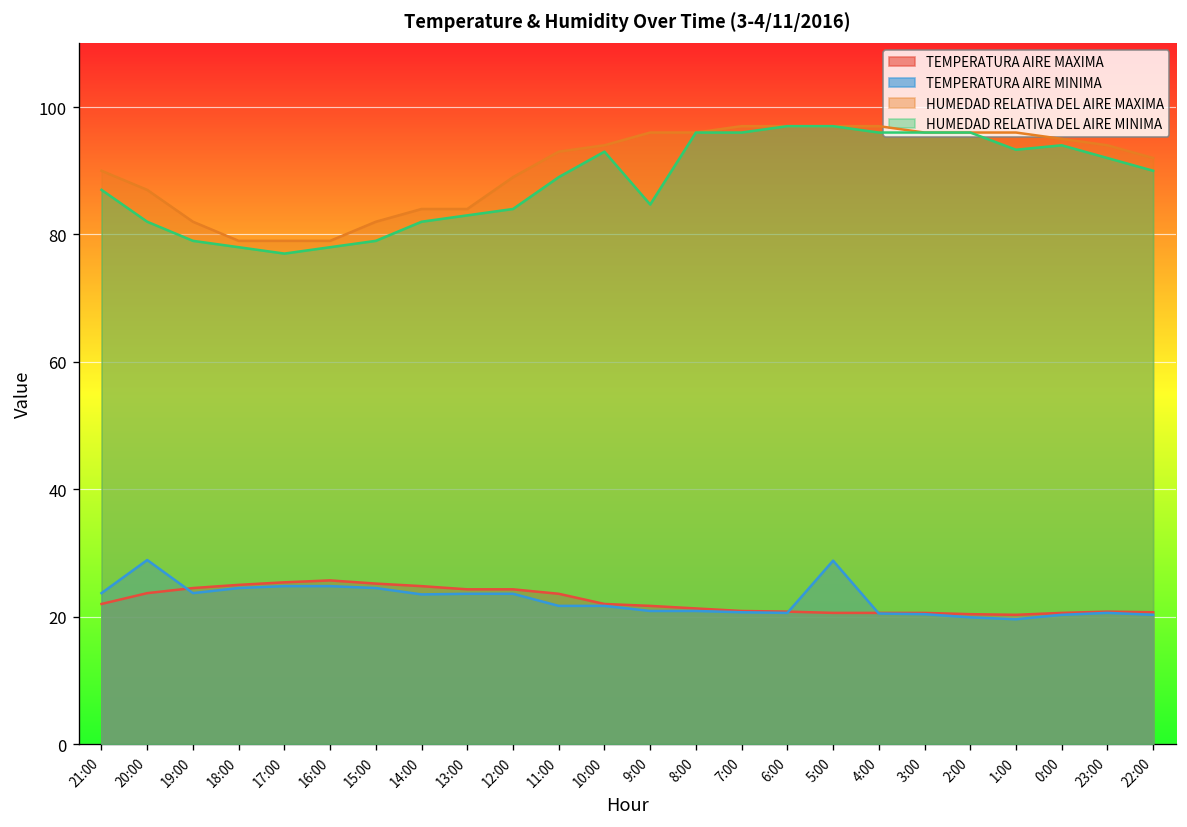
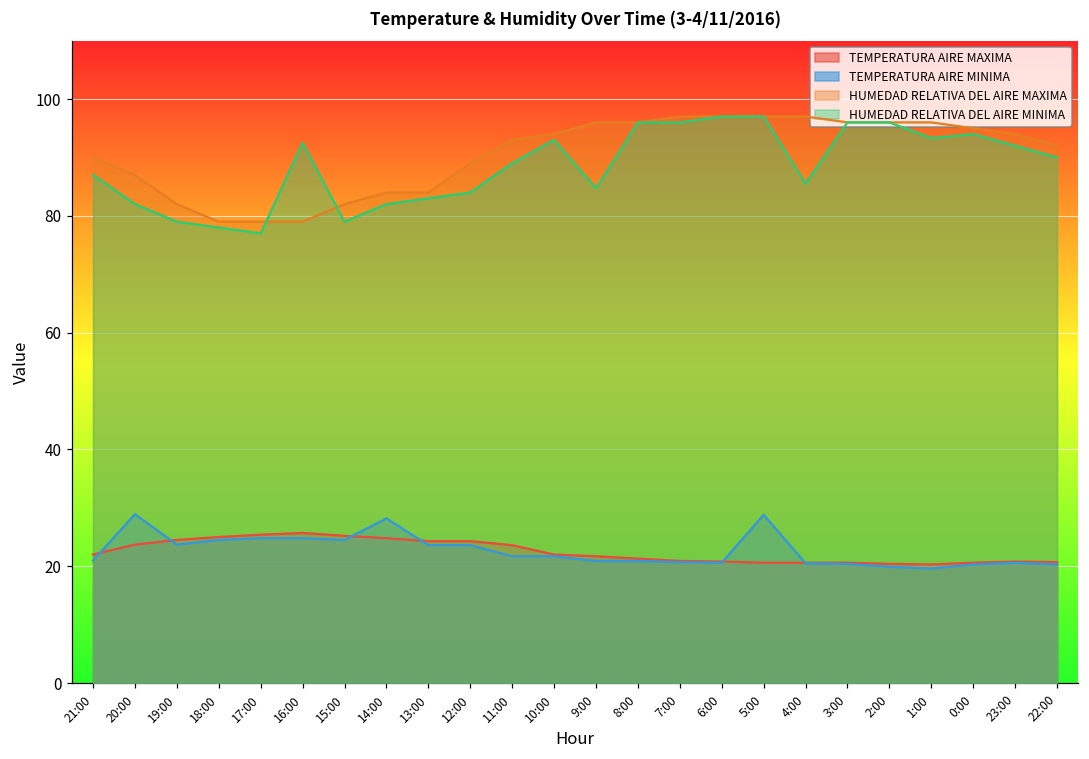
TEMPERATURA AIRE MINIMA, 21:00: 24 -> 21
HUMEDAD RELATIVA DEL AIRE MINIMA, 16:00: 78 -> 93
TEMPERATURA AIRE MINIMA, 14:00: 24 -> 28
HUMEDAD RELATIVA DEL AIRE MINIMA, 4:00: 96 -> 86
